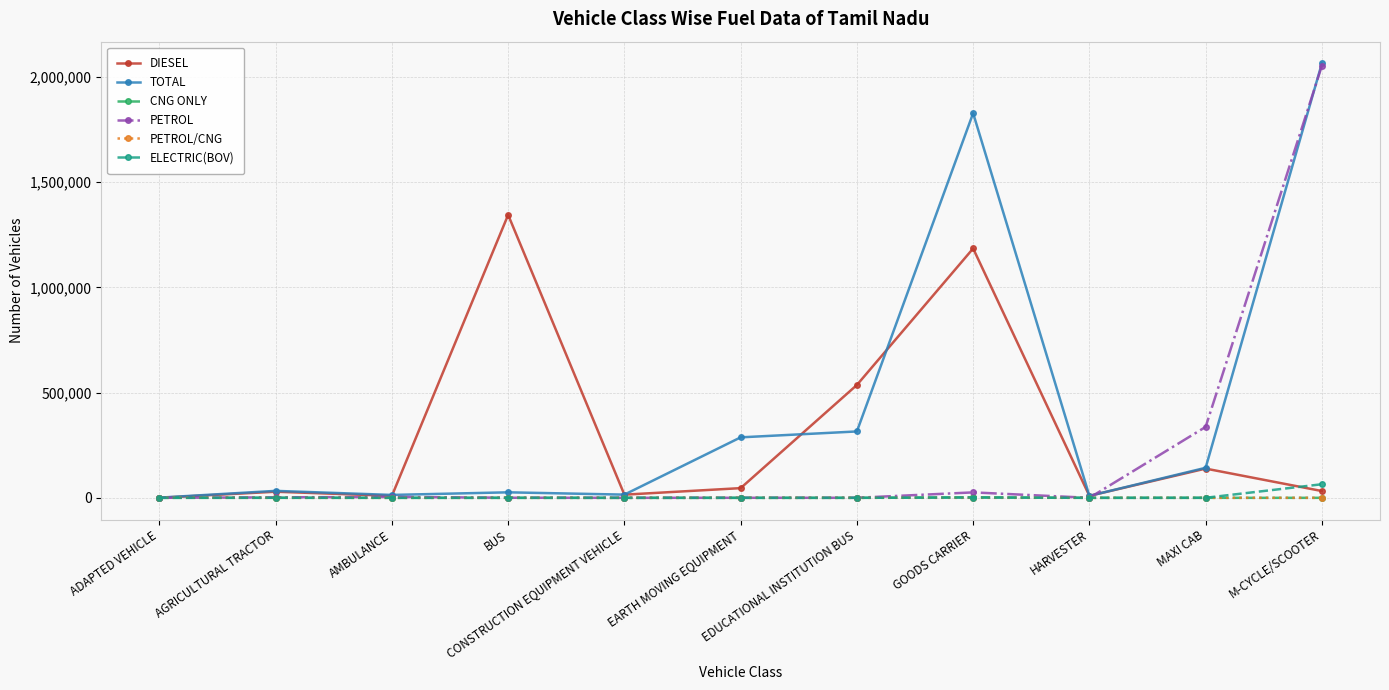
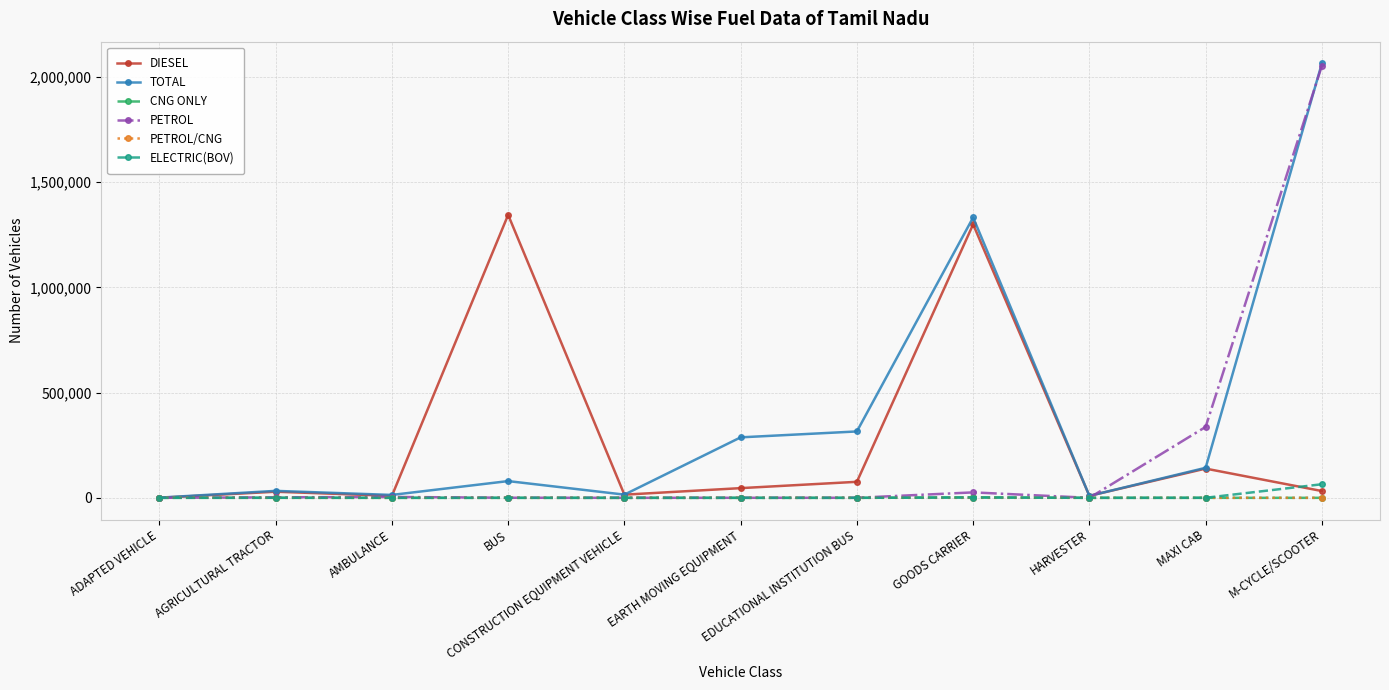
TOTAL, BUS: 30,000 -> 80,000
DIESEL, EDUCATIONAL INSTITUTION BUS: 540,000 -> 80,000
DIESEL, GOODS CARRIER: 1,180,000 -> 1,300,000
TOTAL, GOODS CARRIER: 1,830,000 -> 1,330,000
